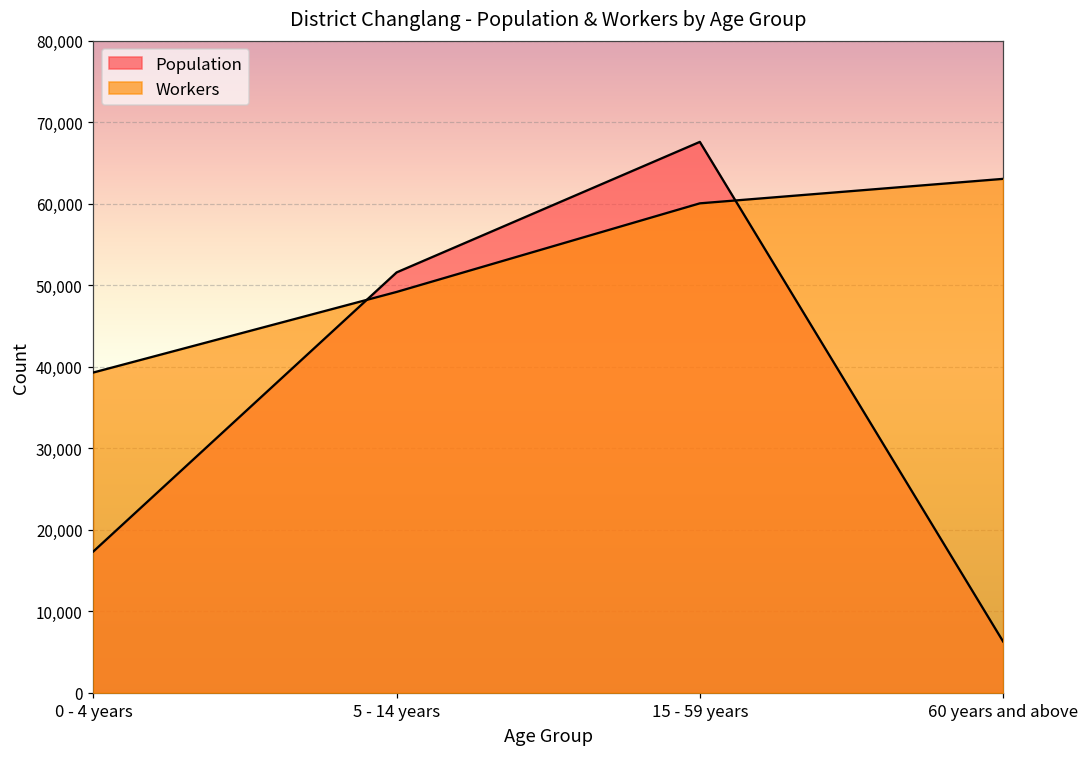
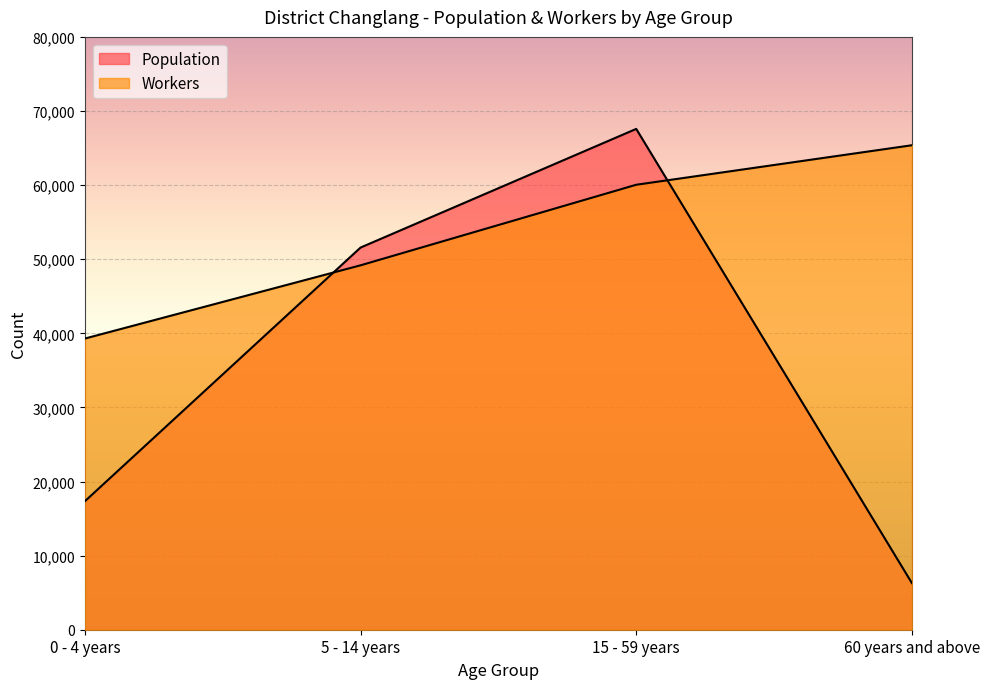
Workers, 60 years and above: 63,000 -> 65,000
